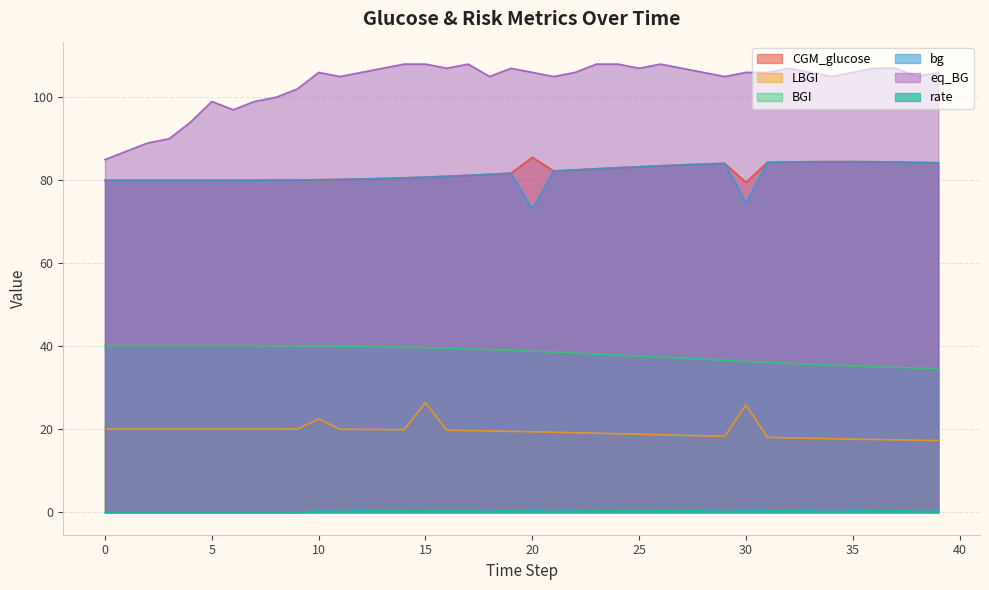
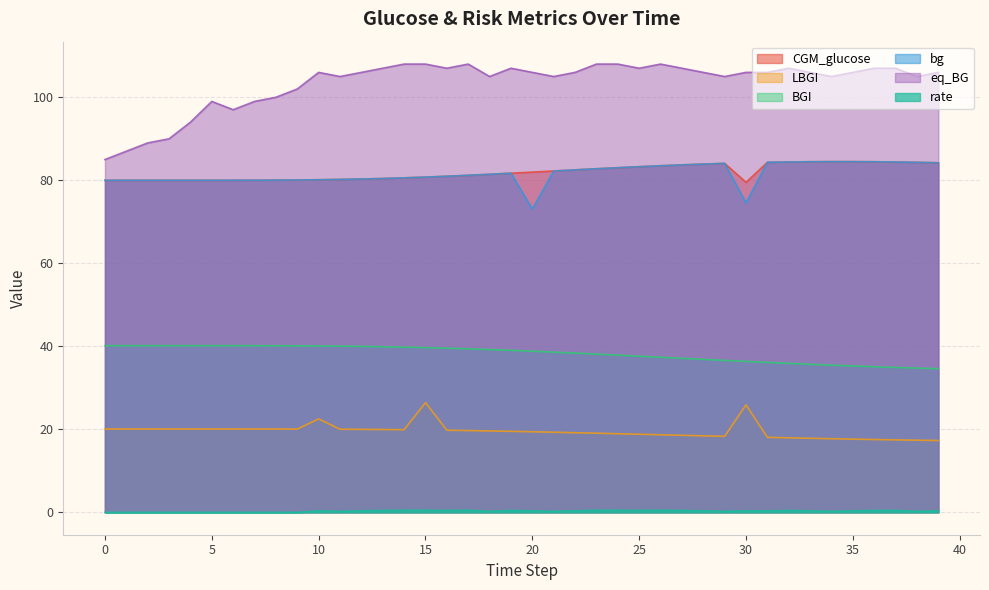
CGM_glucose, 20: 86 -> 82
